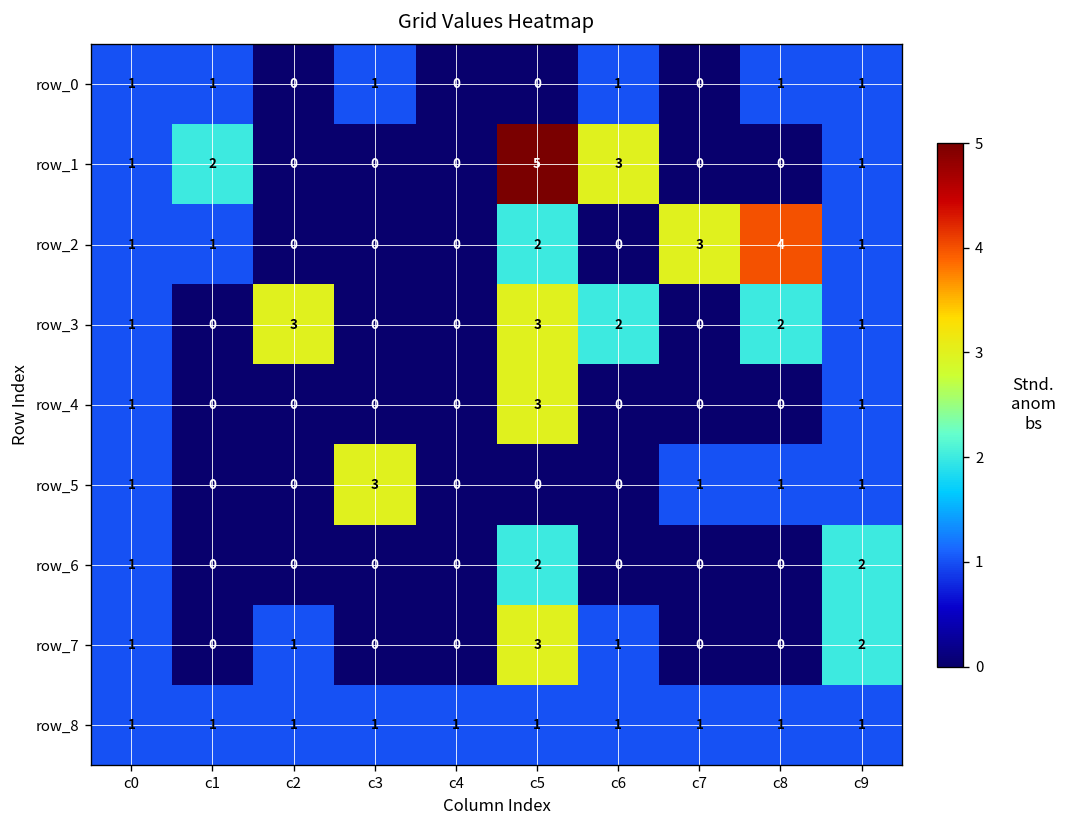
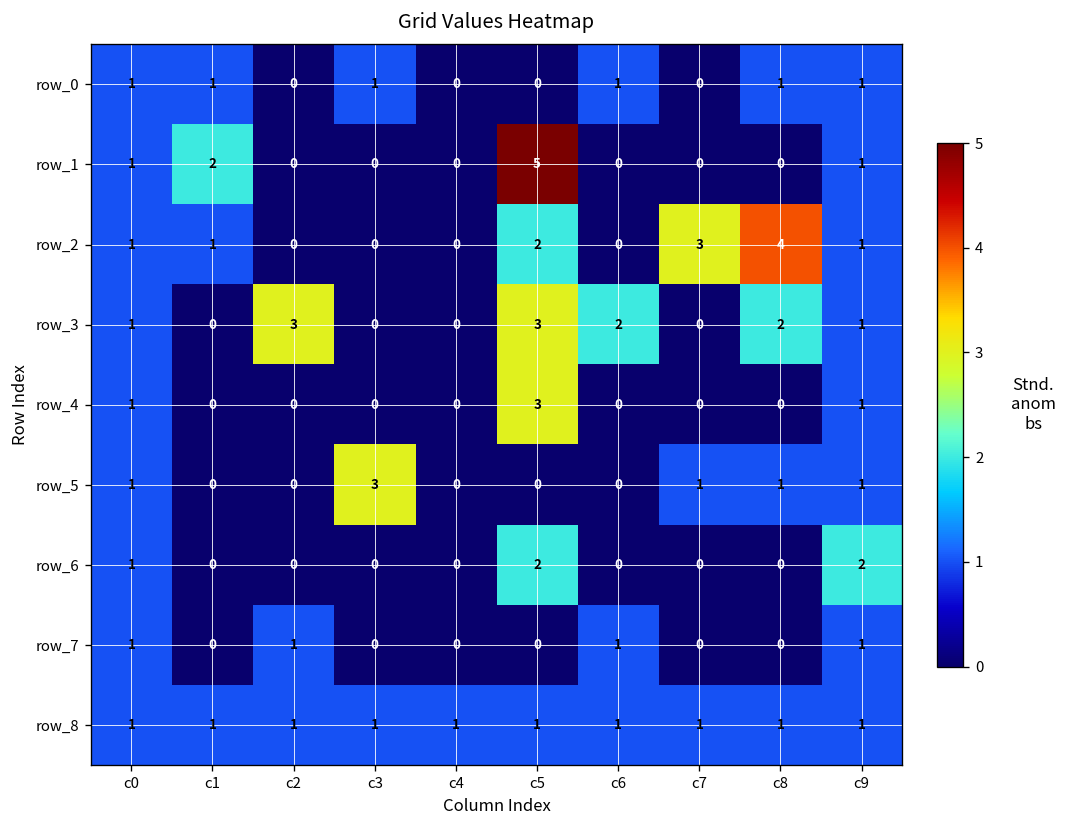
row_1, c6: 3 -> 0
row_7, c5: 3 -> 0
row_7, c9: 2 -> 1
